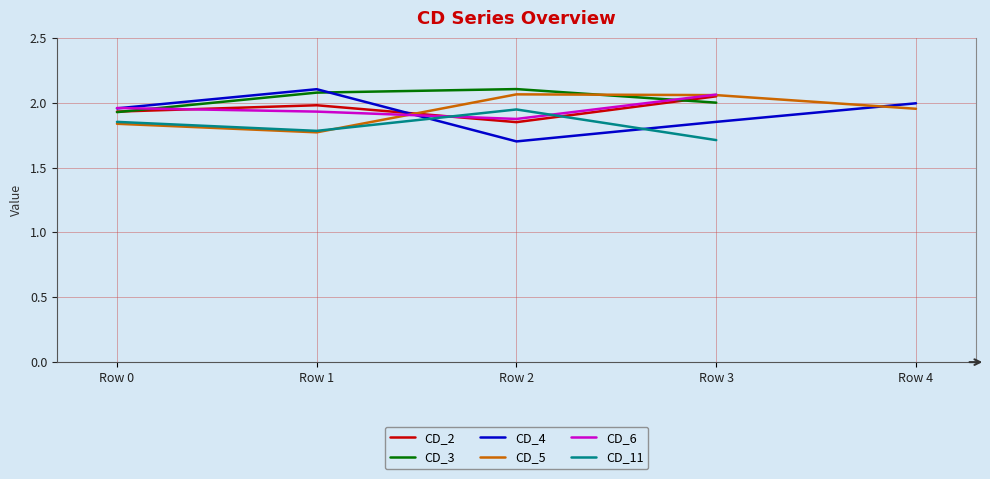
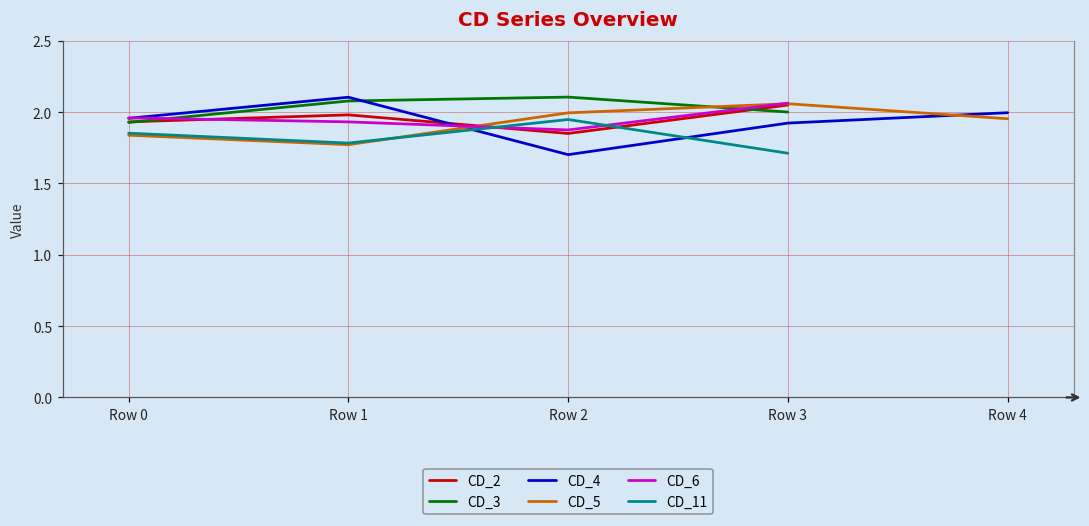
CD_5, Row 2: 2.06 -> 1.99
CD_4, Row 3: 1.85 -> 1.92
